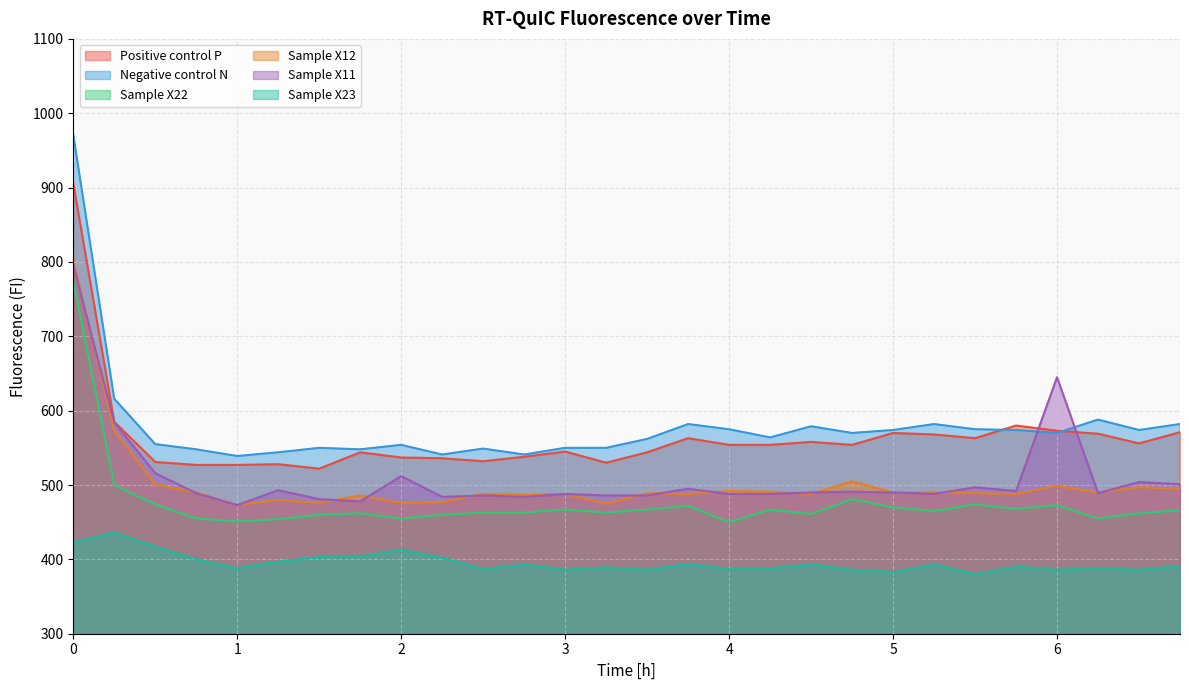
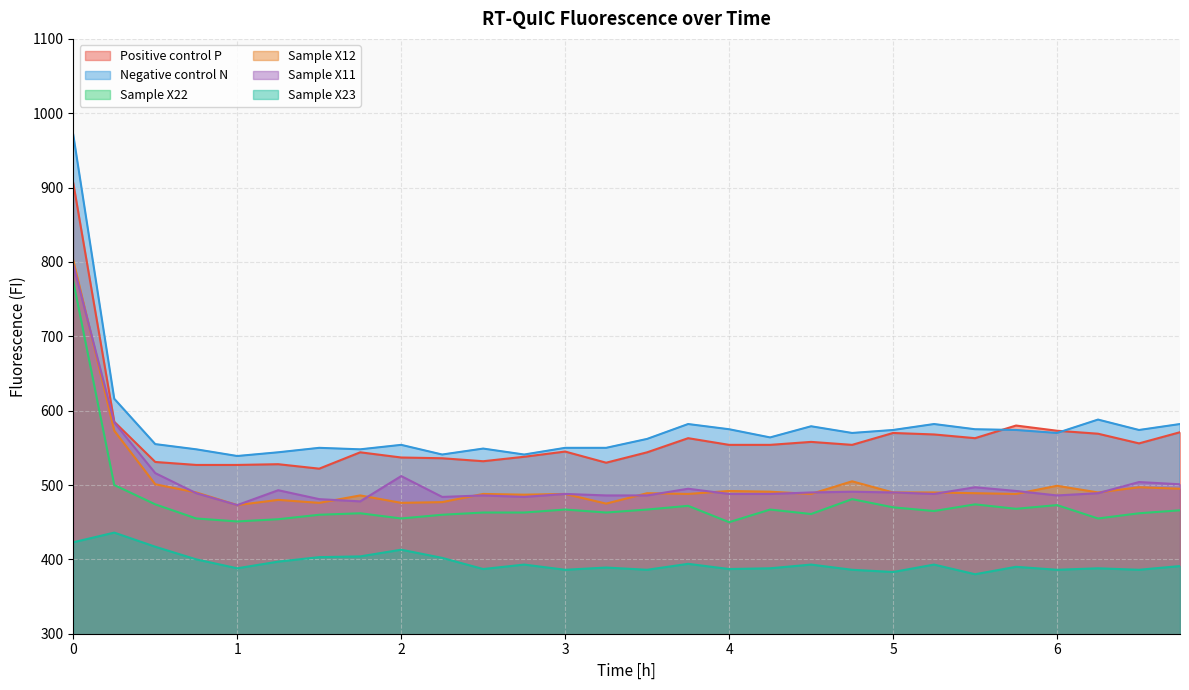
Sample X11, 6: 650 -> 490
